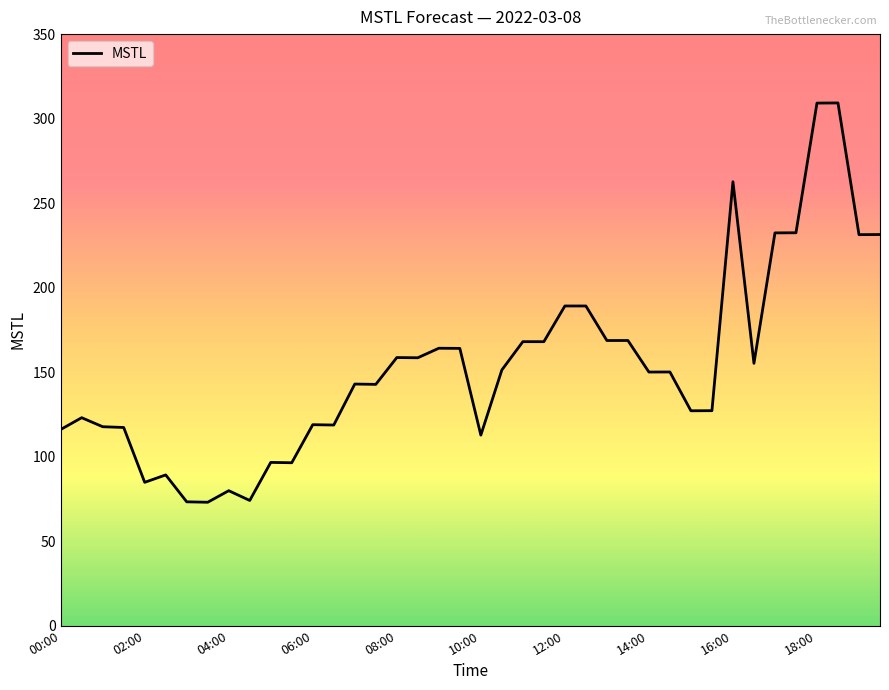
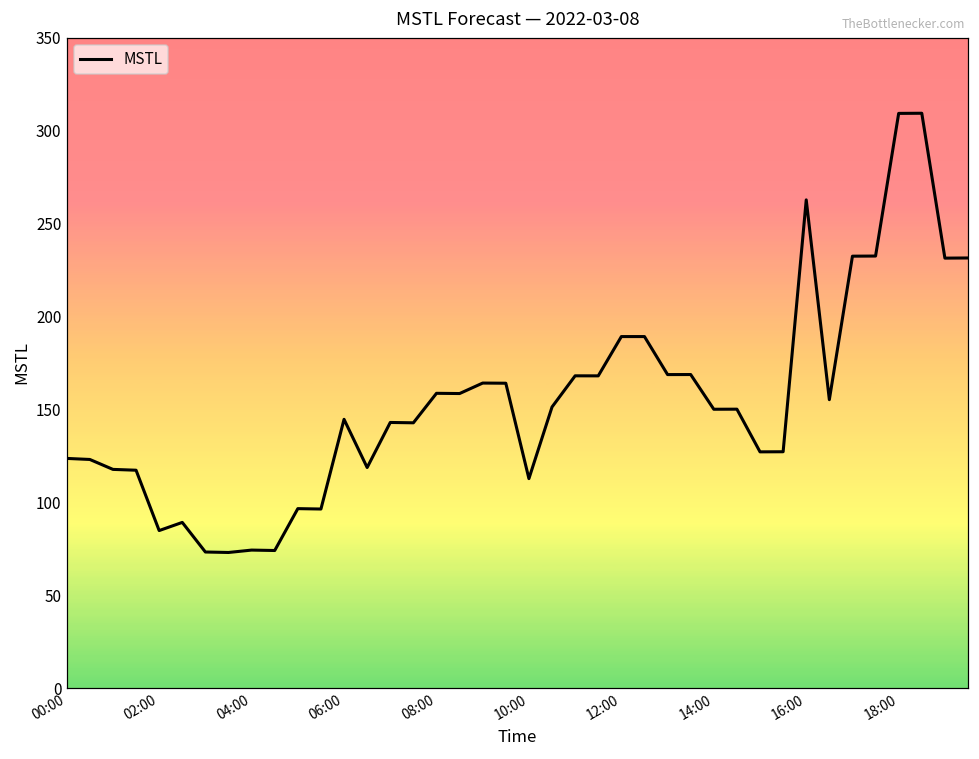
00:00: 116 -> 124
04:00: 80 -> 74
06:00: 119 -> 145
